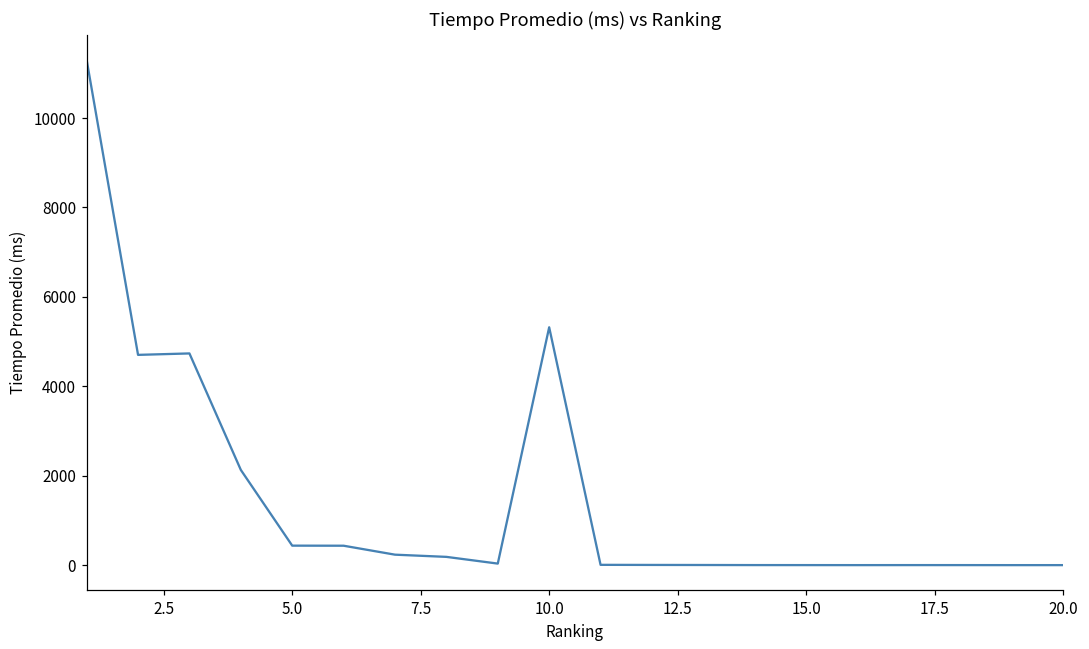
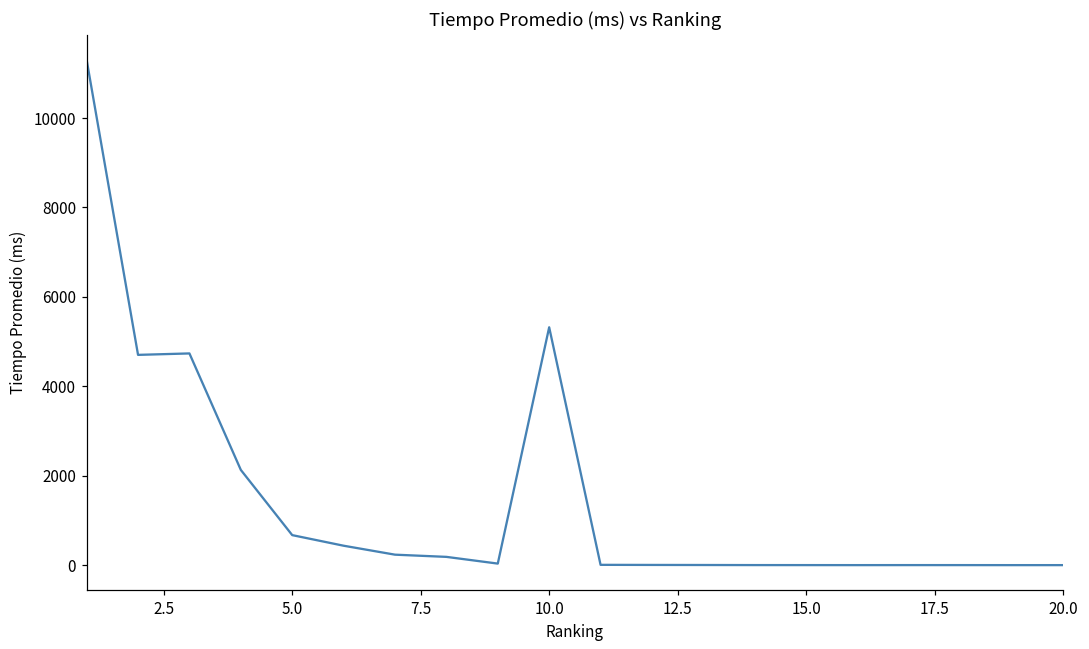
5.0: 400 -> 700
